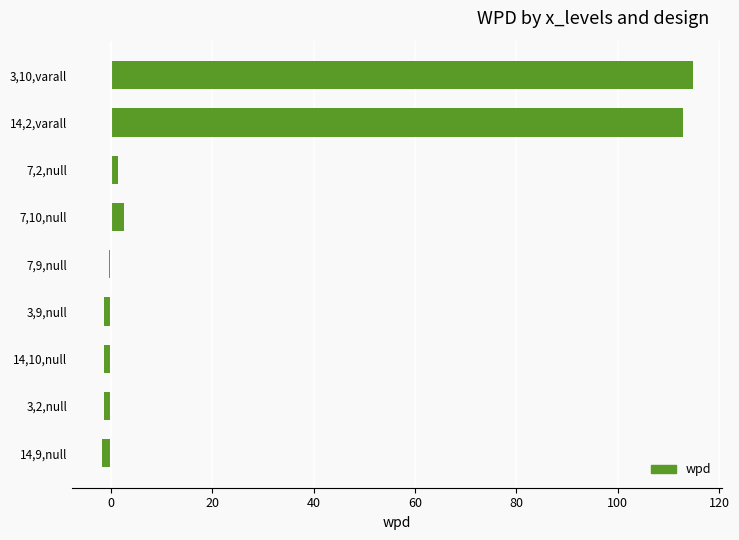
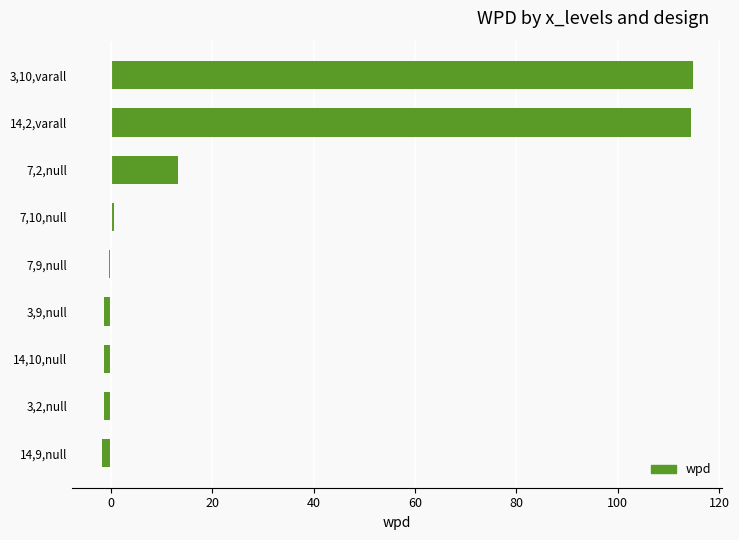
14,2,varall: 113 -> 114
7,2,null: 1 -> 13
7,10,null: 3 -> 1
